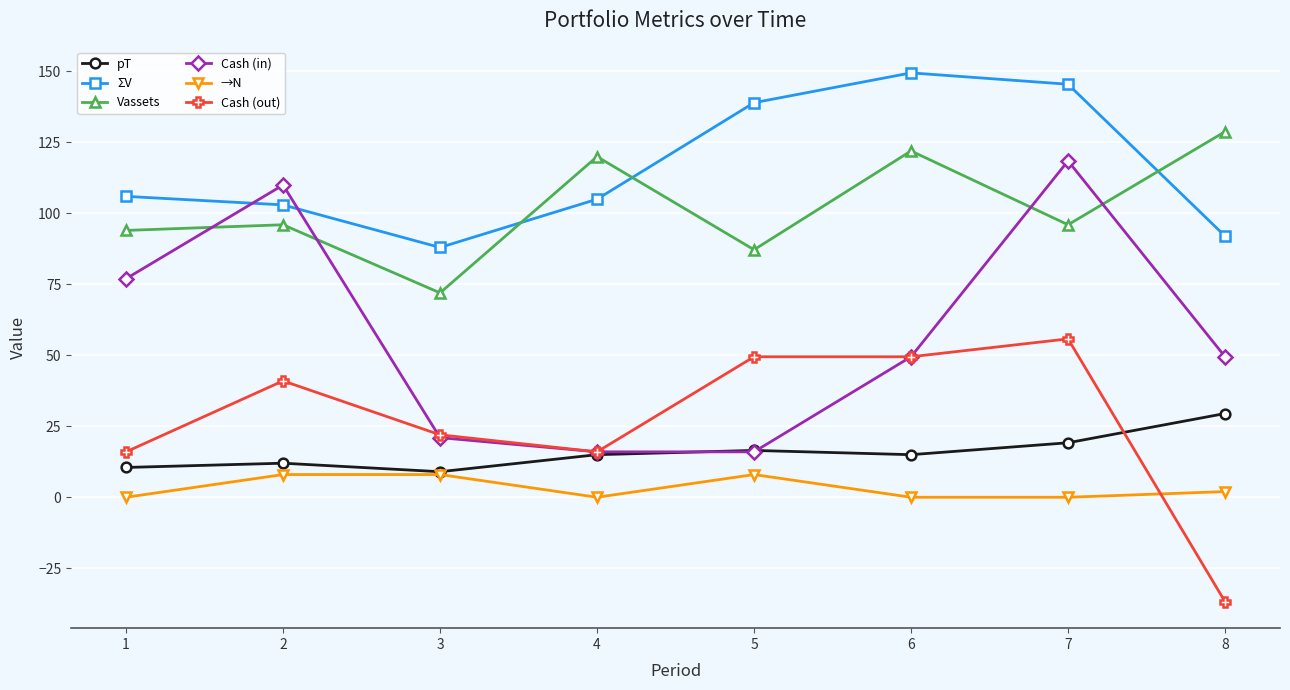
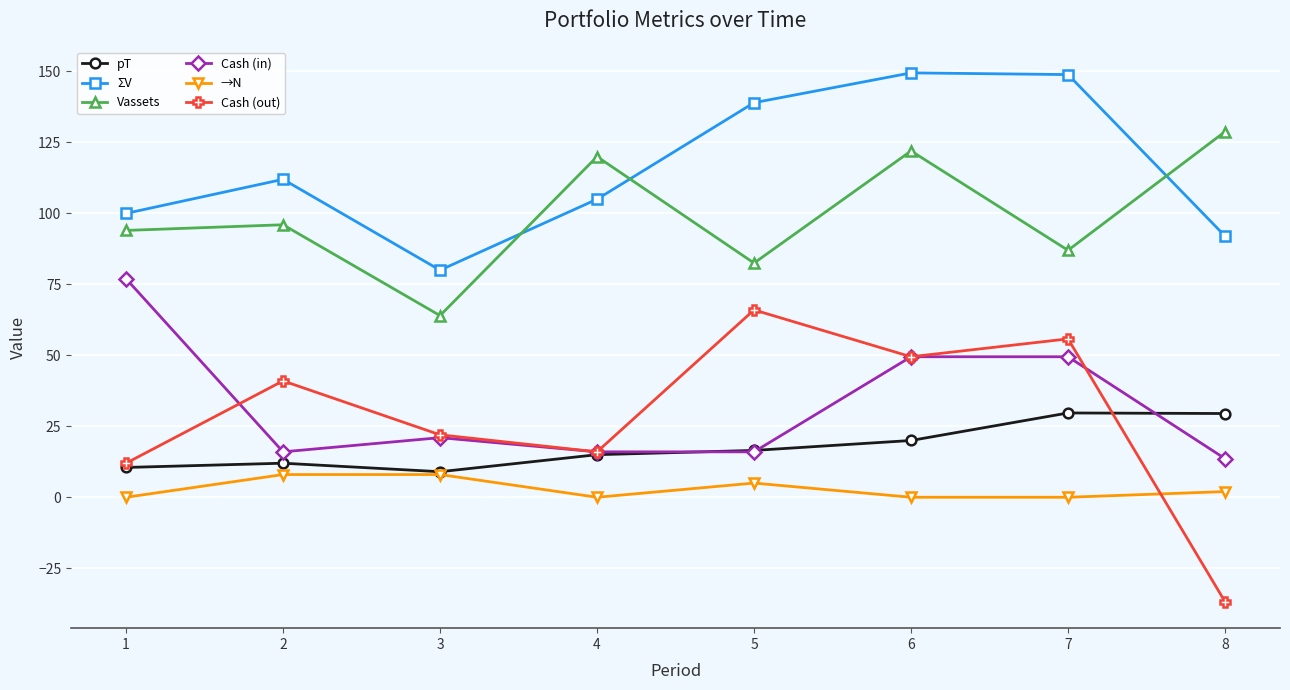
ΣV, 1: 106 -> 100
Cash (out), 1: 16 -> 12
ΣV, 2: 103 -> 112
Cash (in), 2: 110 -> 16
ΣV, 3: 88 -> 80
Vassets, 3: 72 -> 64
Vassets, 5: 87 -> 83
→N, 5: 8 -> 5
Cash (out), 5: 50 -> 66
pT, 6: 15 -> 20
pT, 7: 19 -> 30
ΣV, 7: 146 -> 149
Vassets, 7: 96 -> 87
Cash (in), 7: 119 -> 50
Cash (in), 8: 50 -> 14
